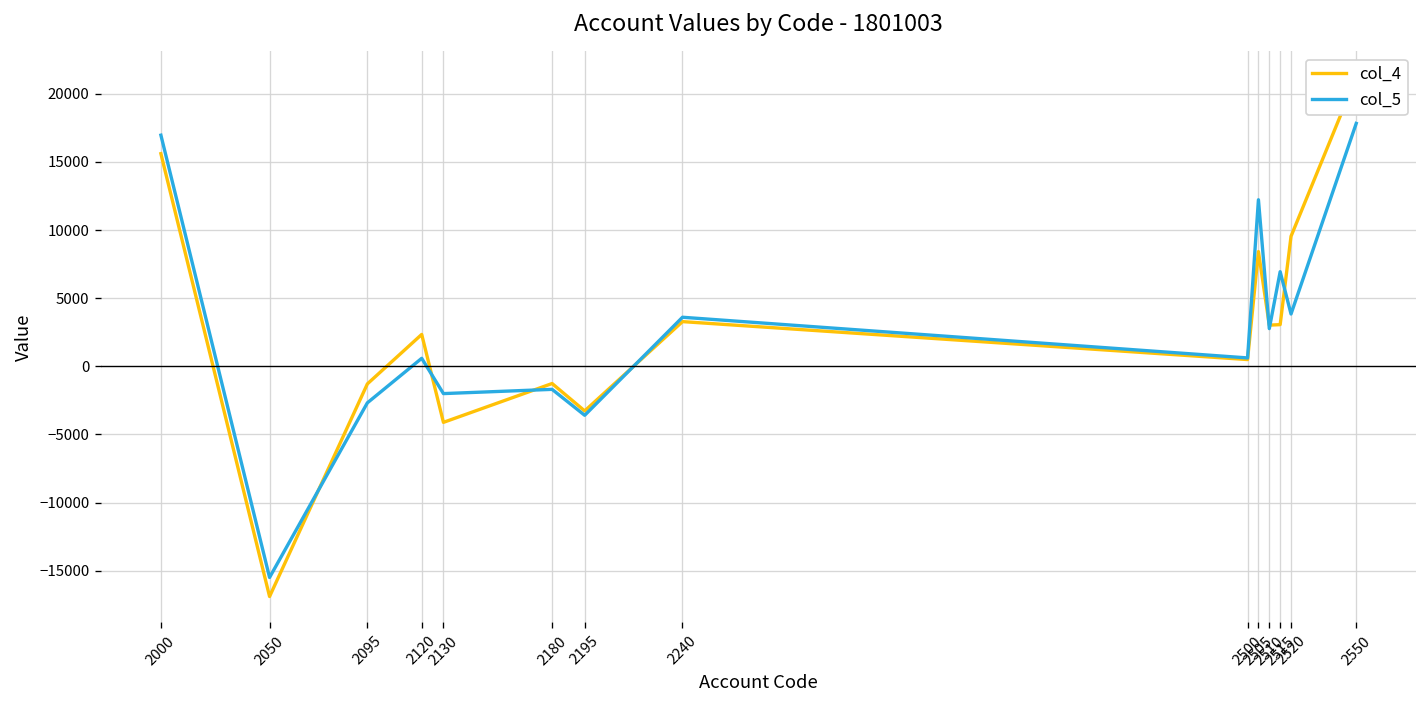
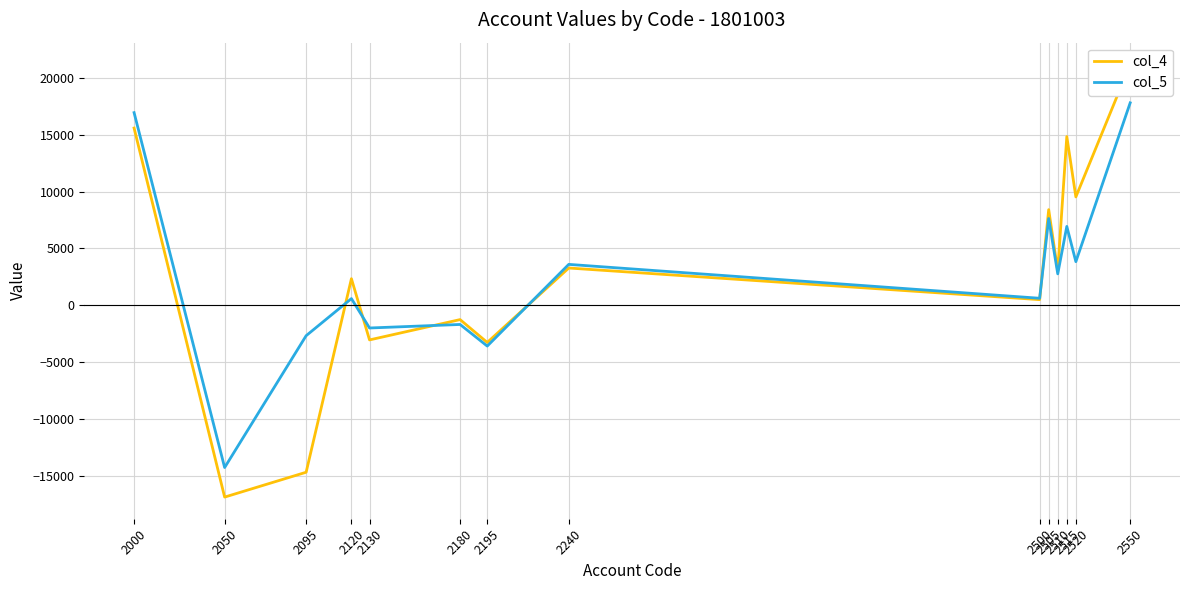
col_5, 2050: -15500 -> -14300
col_4, 2095: -1300 -> -14700
col_4, 2130: -4100 -> -3100
col_5, 2505: 12200 -> 7600
col_4, 2515: 3100 -> 14900
